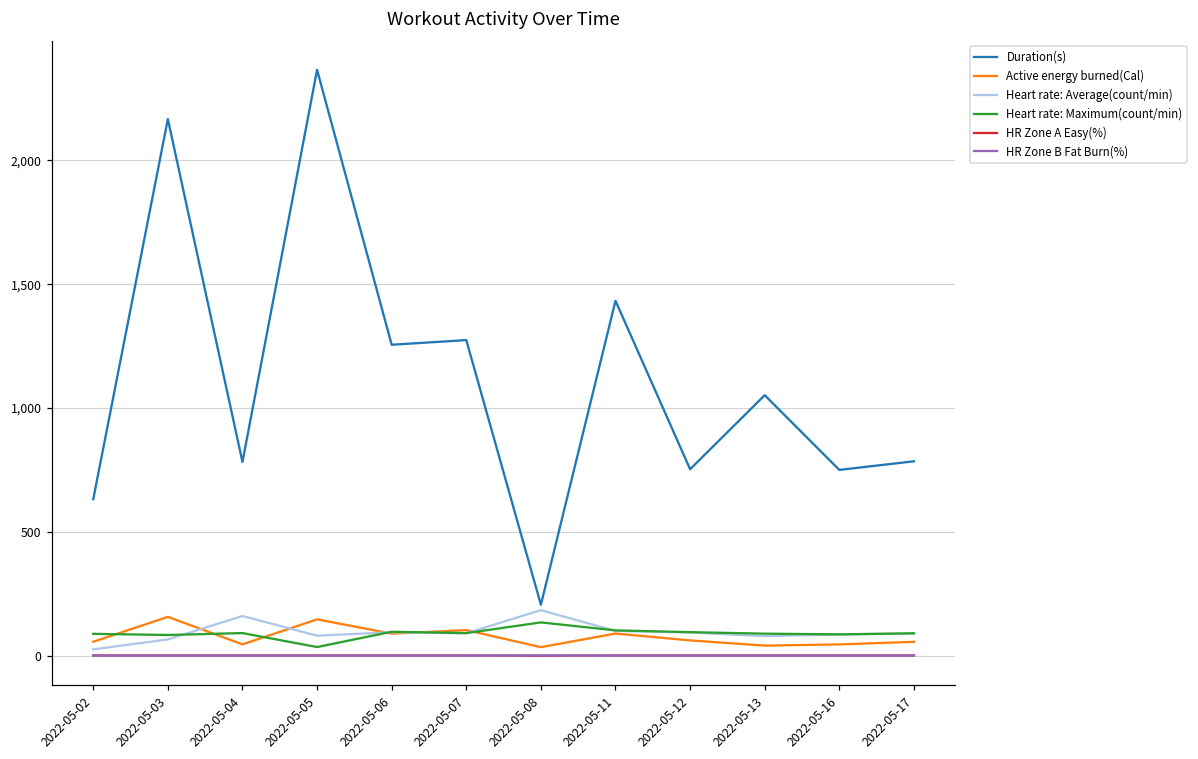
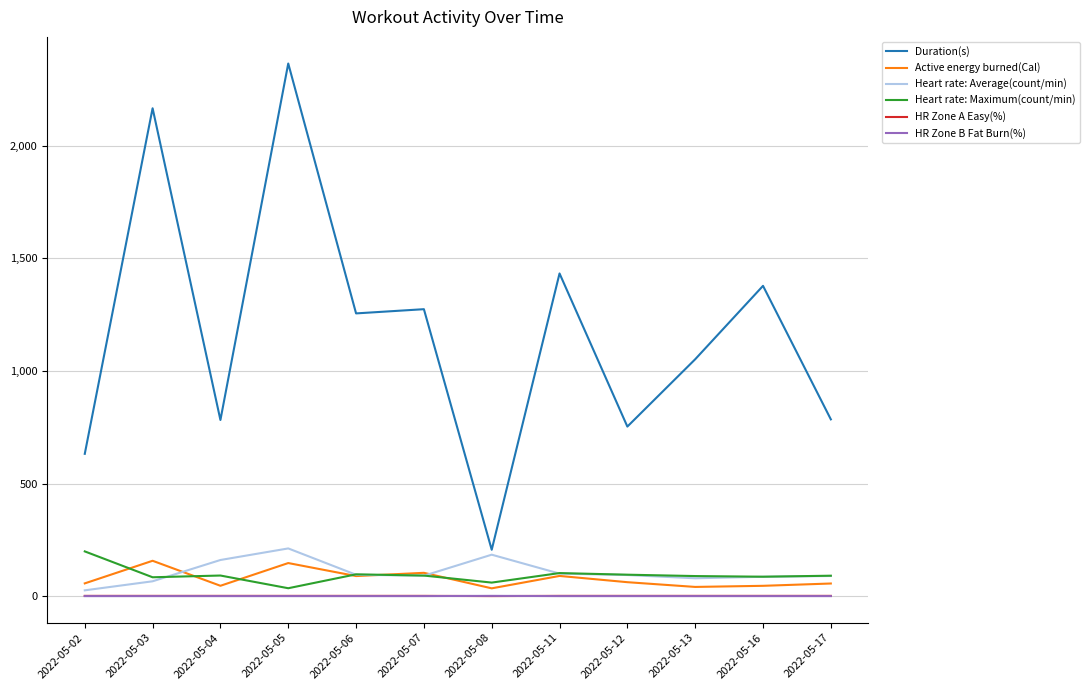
Heart rate: Maximum(count/min), 2022-05-02: 90 -> 200
Heart rate: Average(count/min), 2022-05-05: 80 -> 210
Heart rate: Maximum(count/min), 2022-05-08: 130 -> 60
Duration(s), 2022-05-16: 750 -> 1,380
